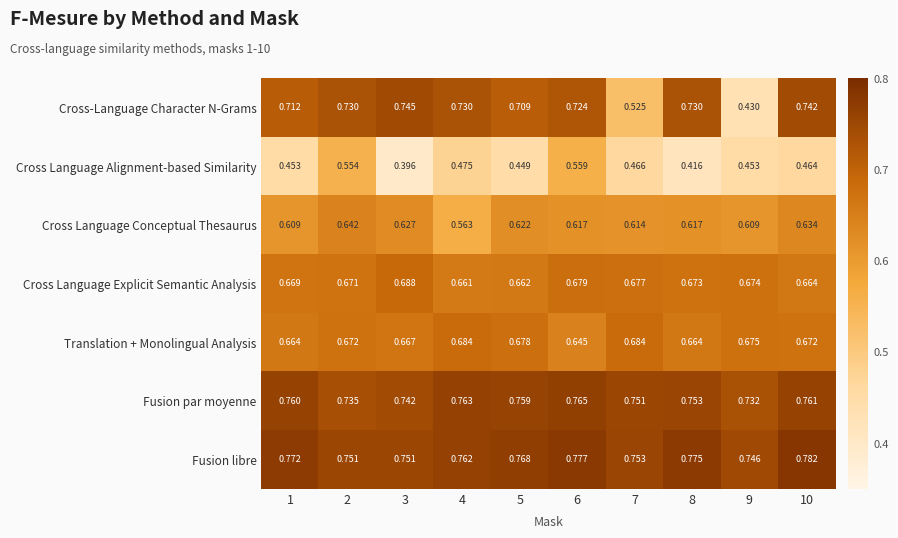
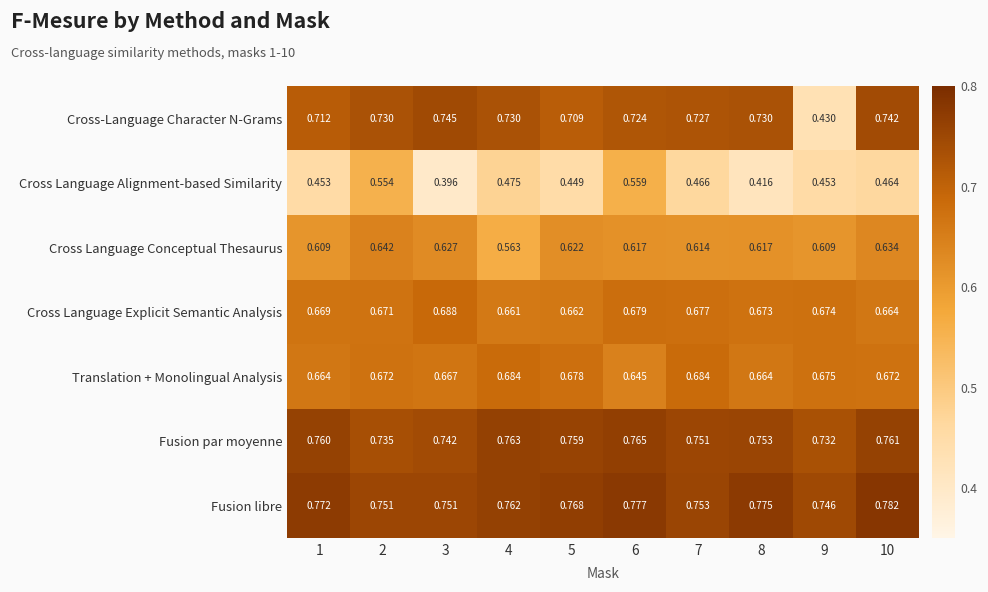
Cross-Language Character N-Grams, 7: 0.525 -> 0.727
